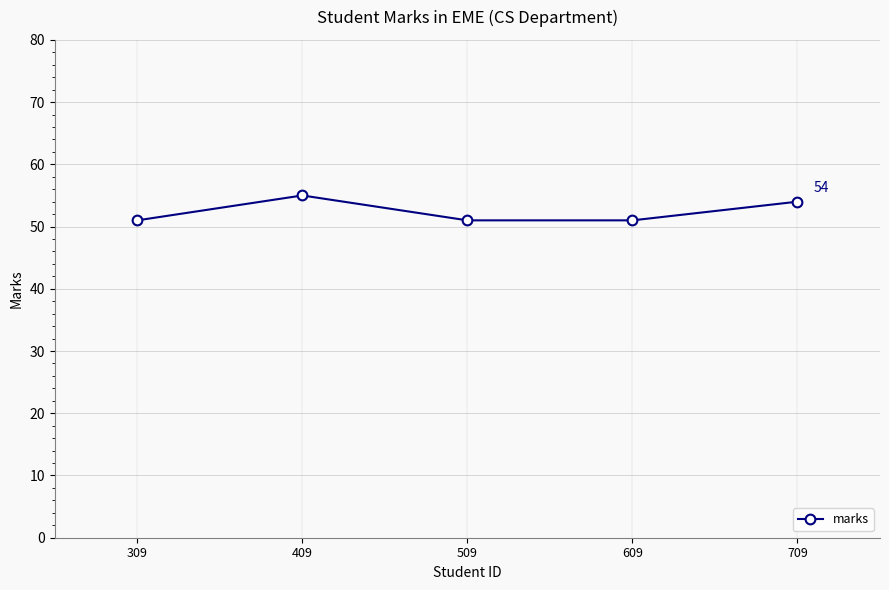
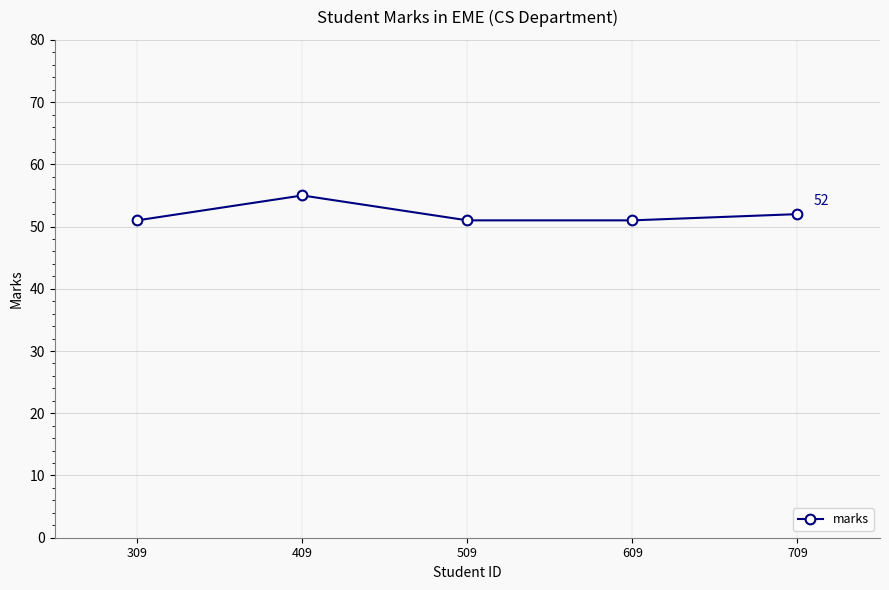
709: 54 -> 52
